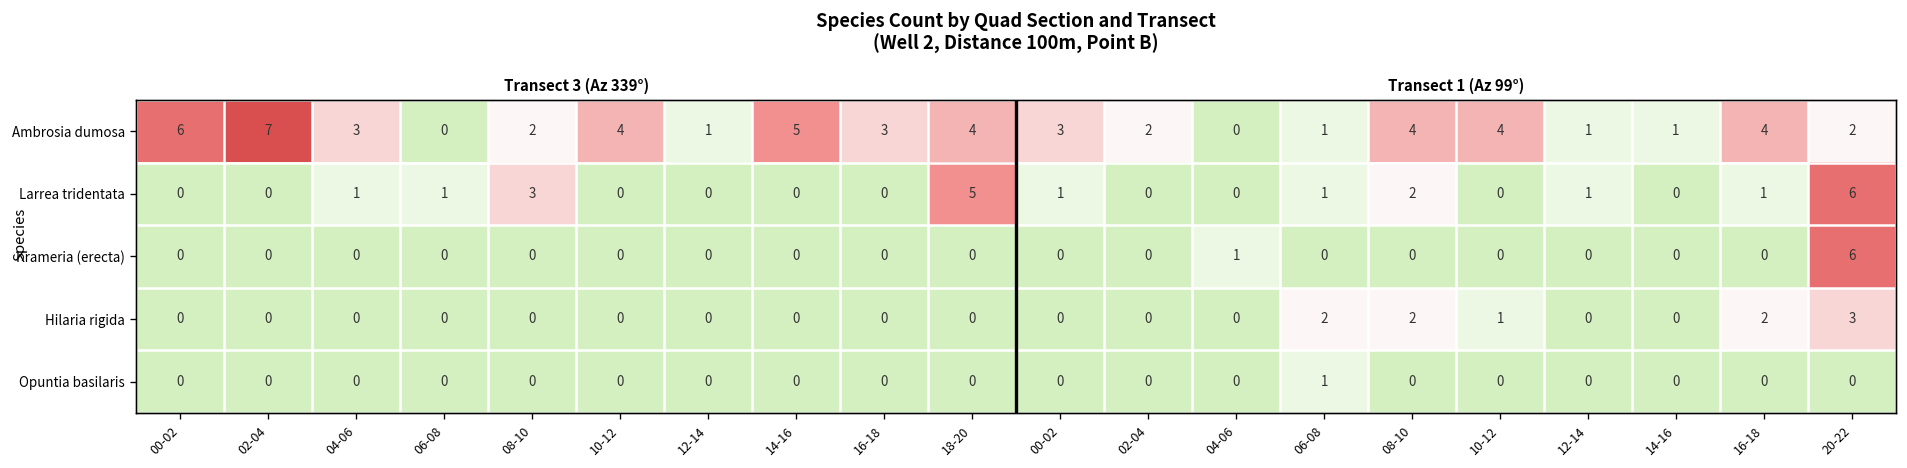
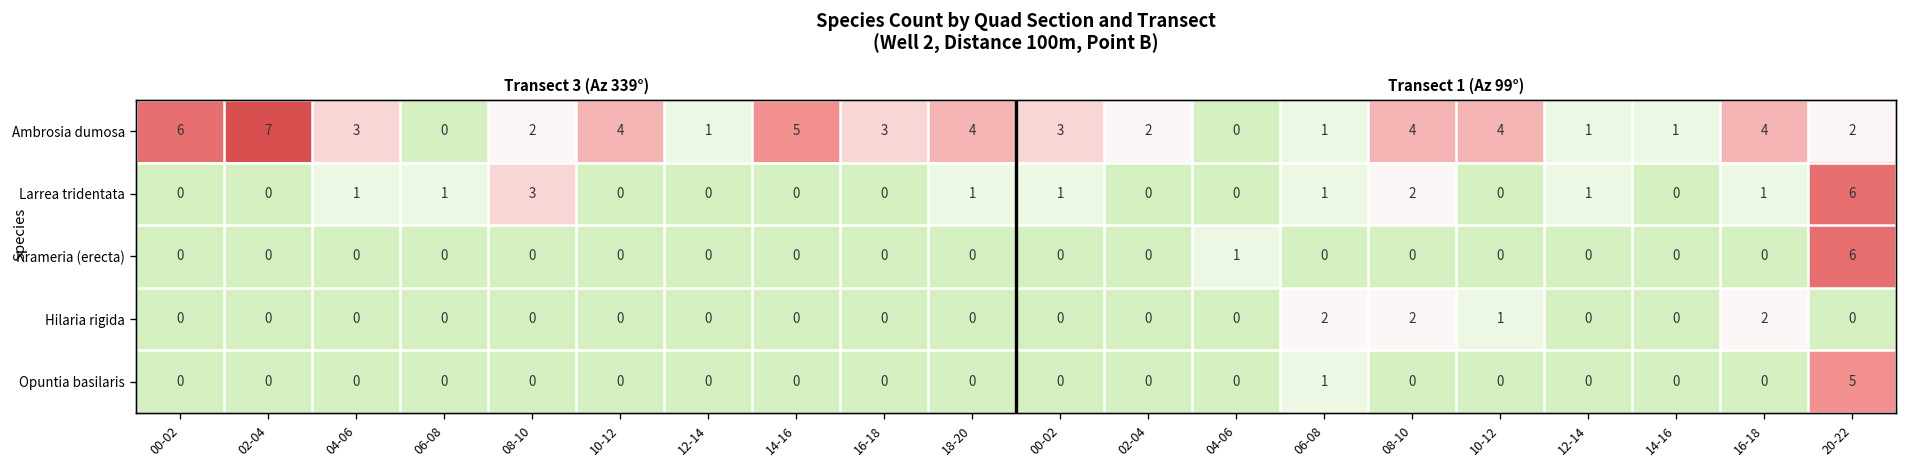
Larrea tridentata, 18-20: 5 -> 1
Hilaria rigida, 20-22: 3 -> 0
Opuntia basilaris, 20-22: 0 -> 5
